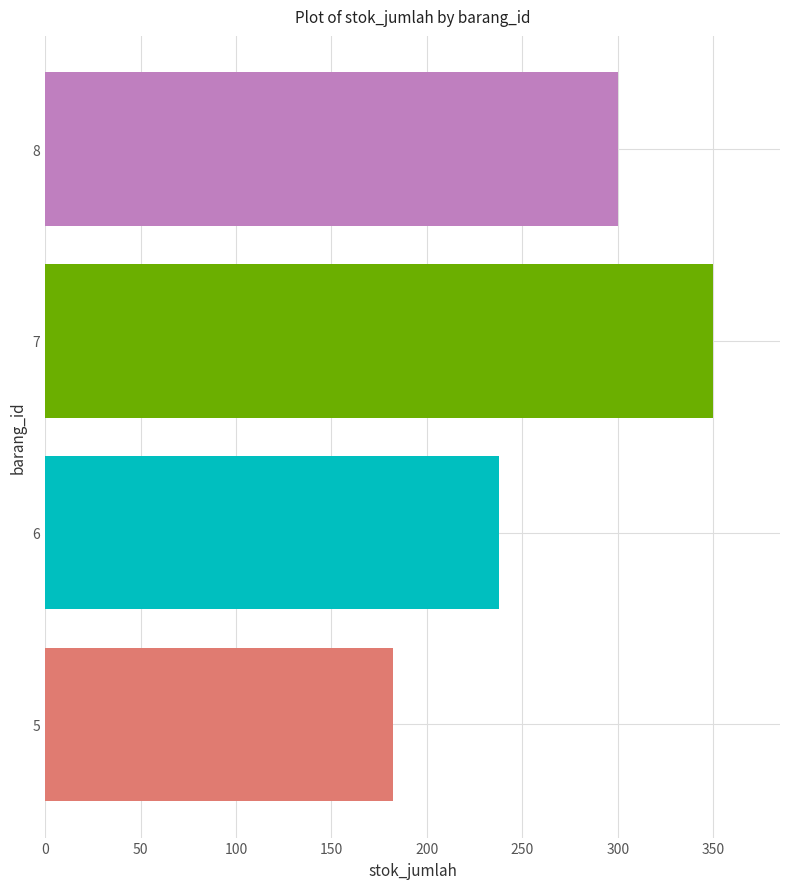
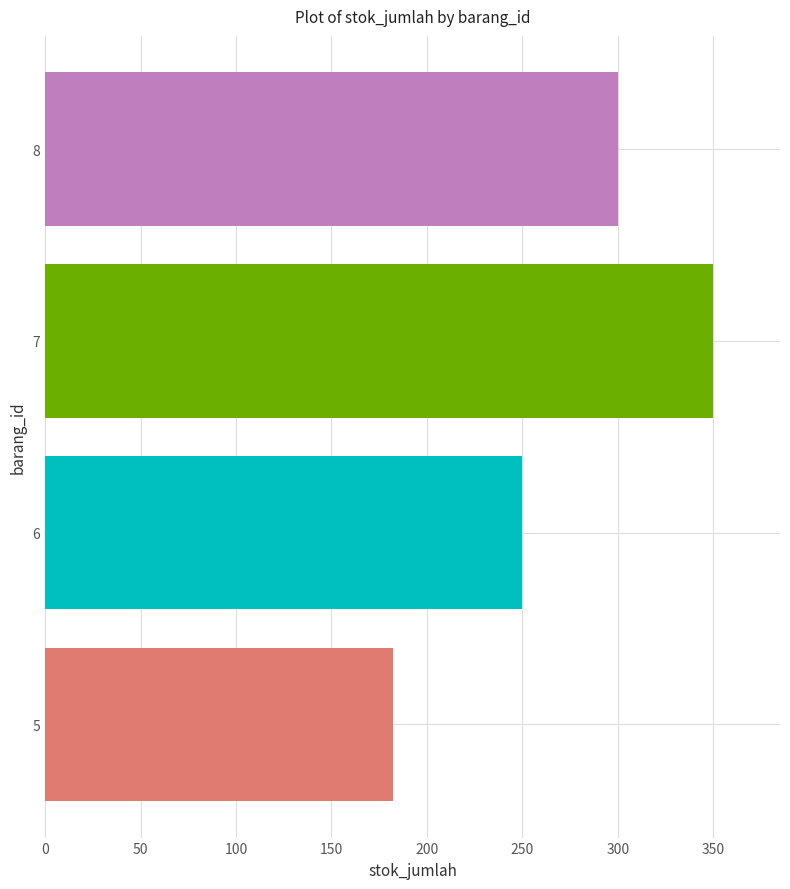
6: 238 -> 250
